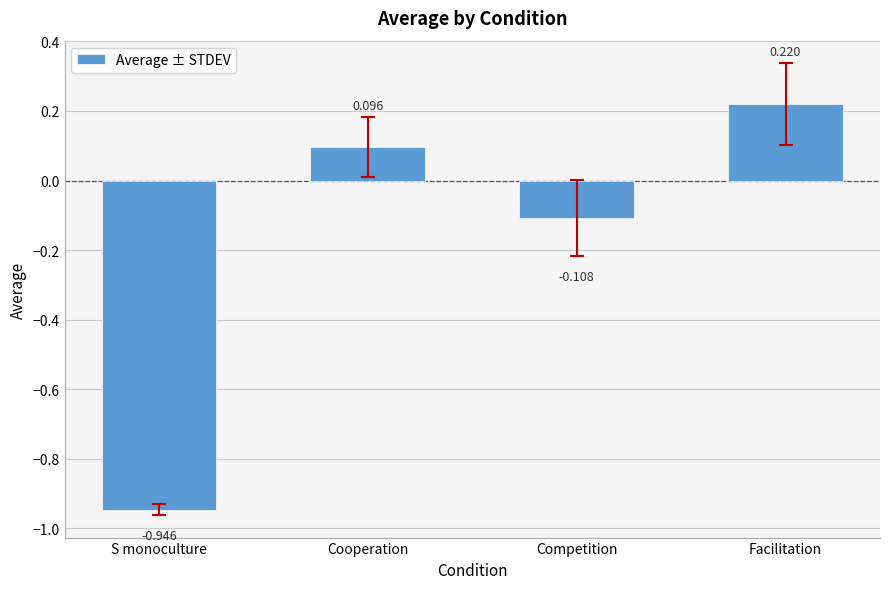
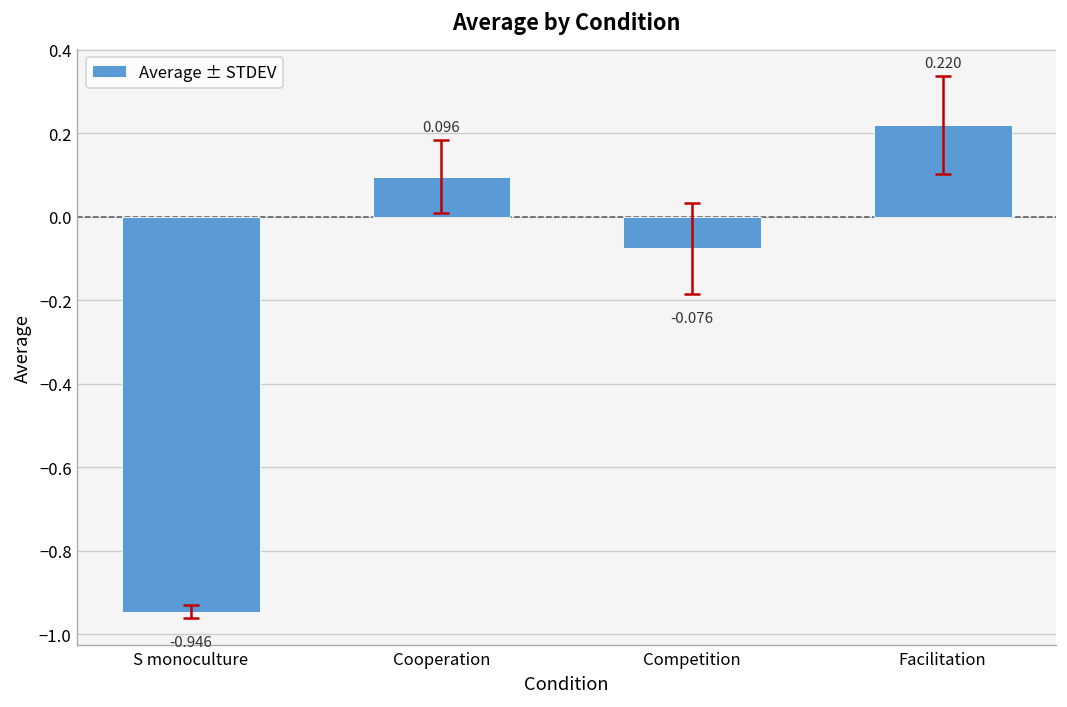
Average ± STDEV, Competition: -0.108 -> -0.076
